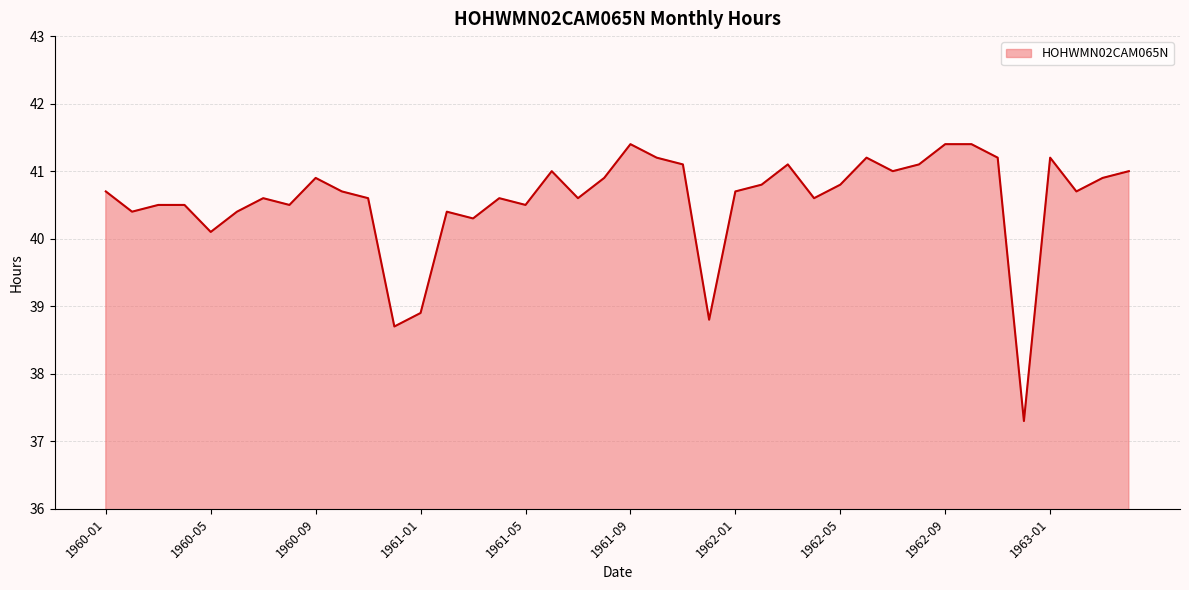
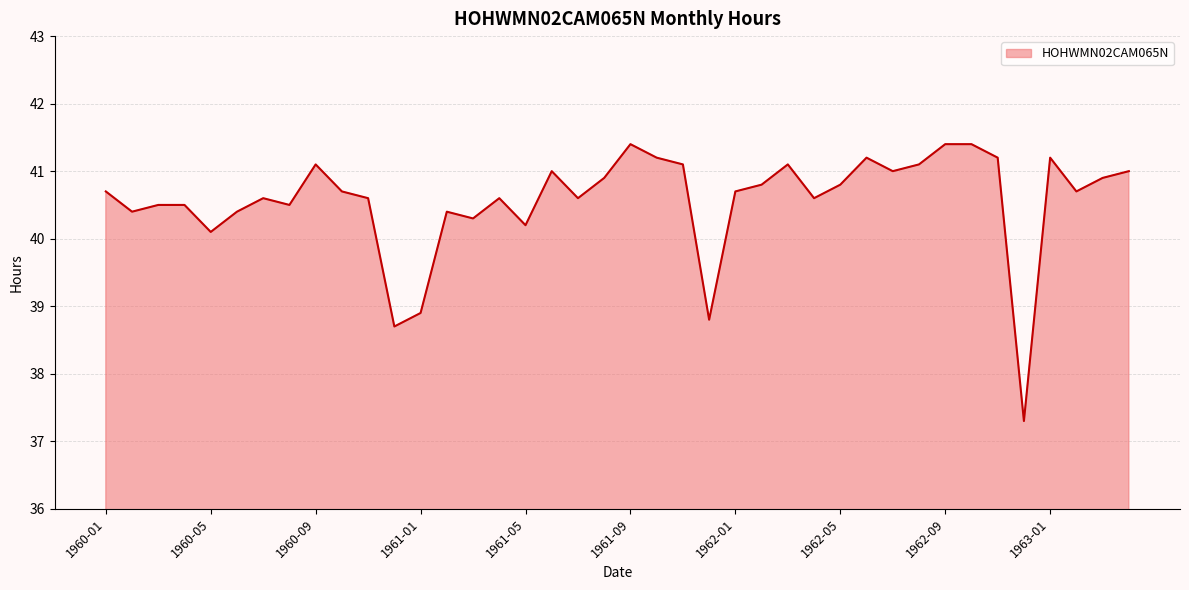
1960-09: 40.9 -> 41.1
1961-05: 40.5 -> 40.2
